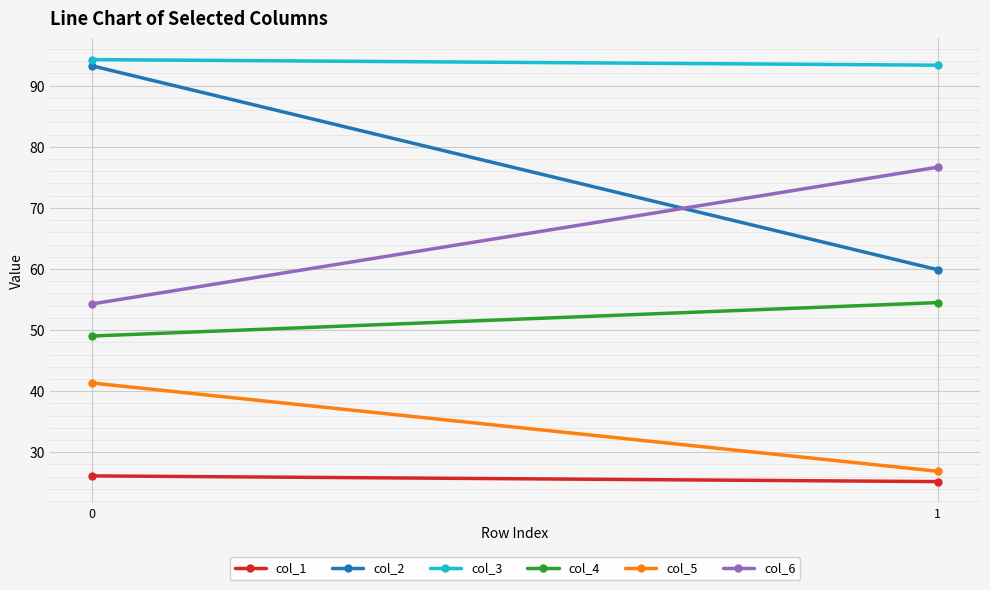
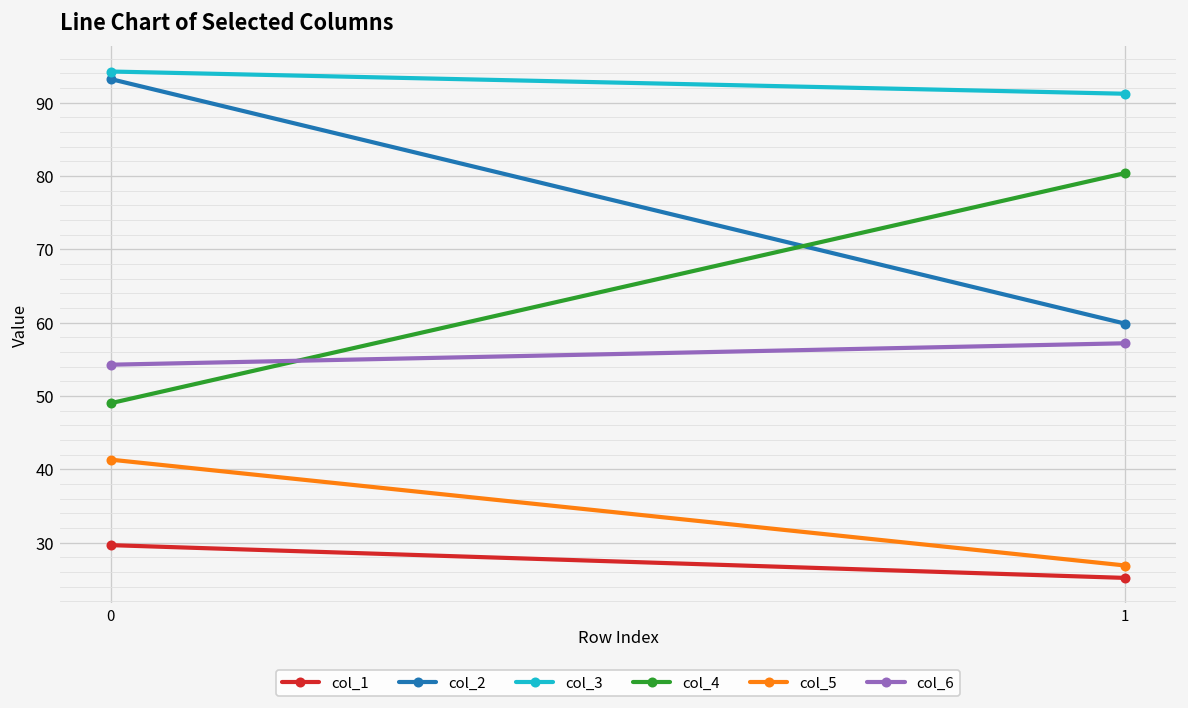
col_1, 0: 26 -> 30
col_3, 1: 93 -> 91
col_4, 1: 54 -> 80
col_6, 1: 77 -> 57
